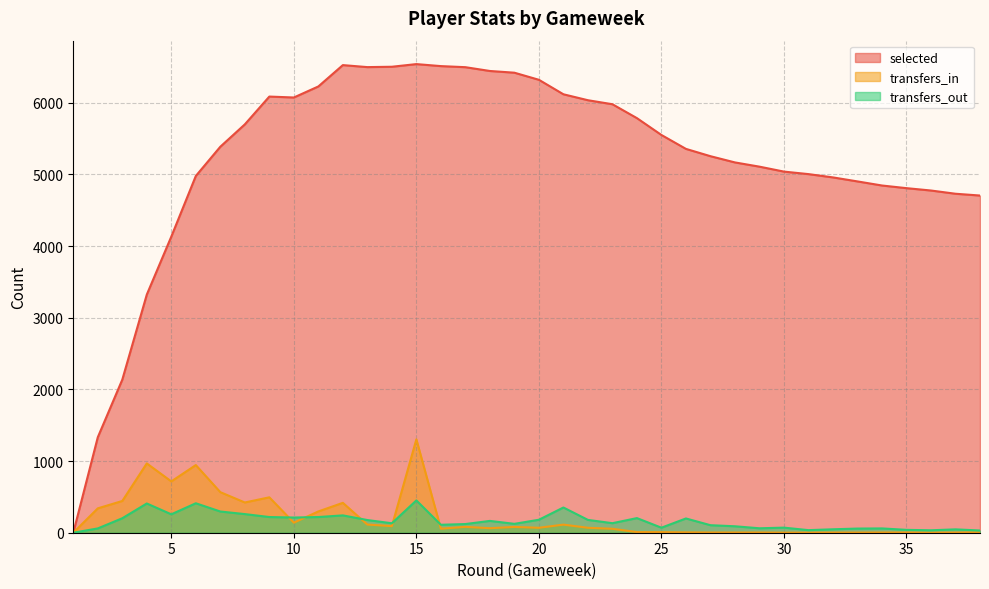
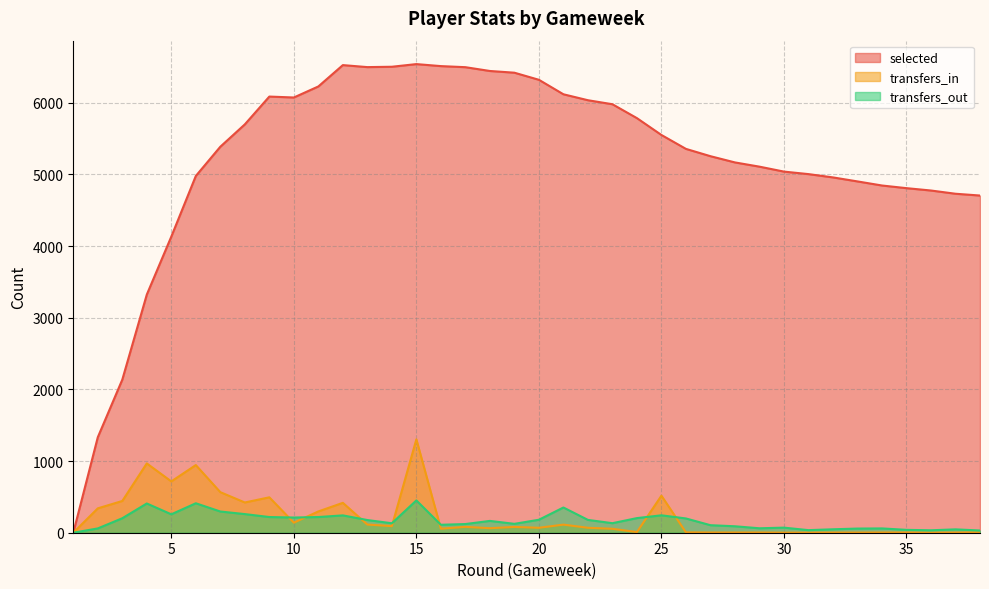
transfers_in, 25: 0 -> 500
transfers_out, 25: 100 -> 200
